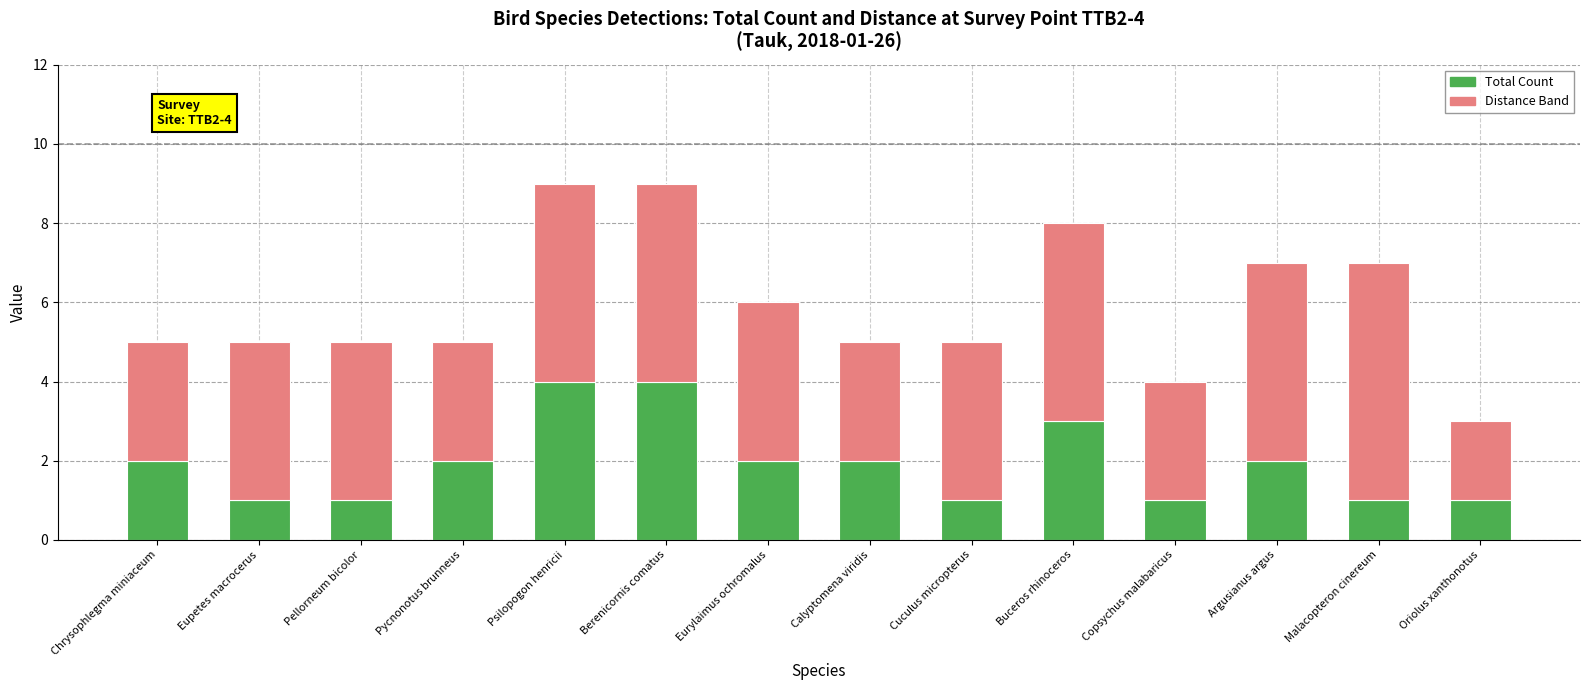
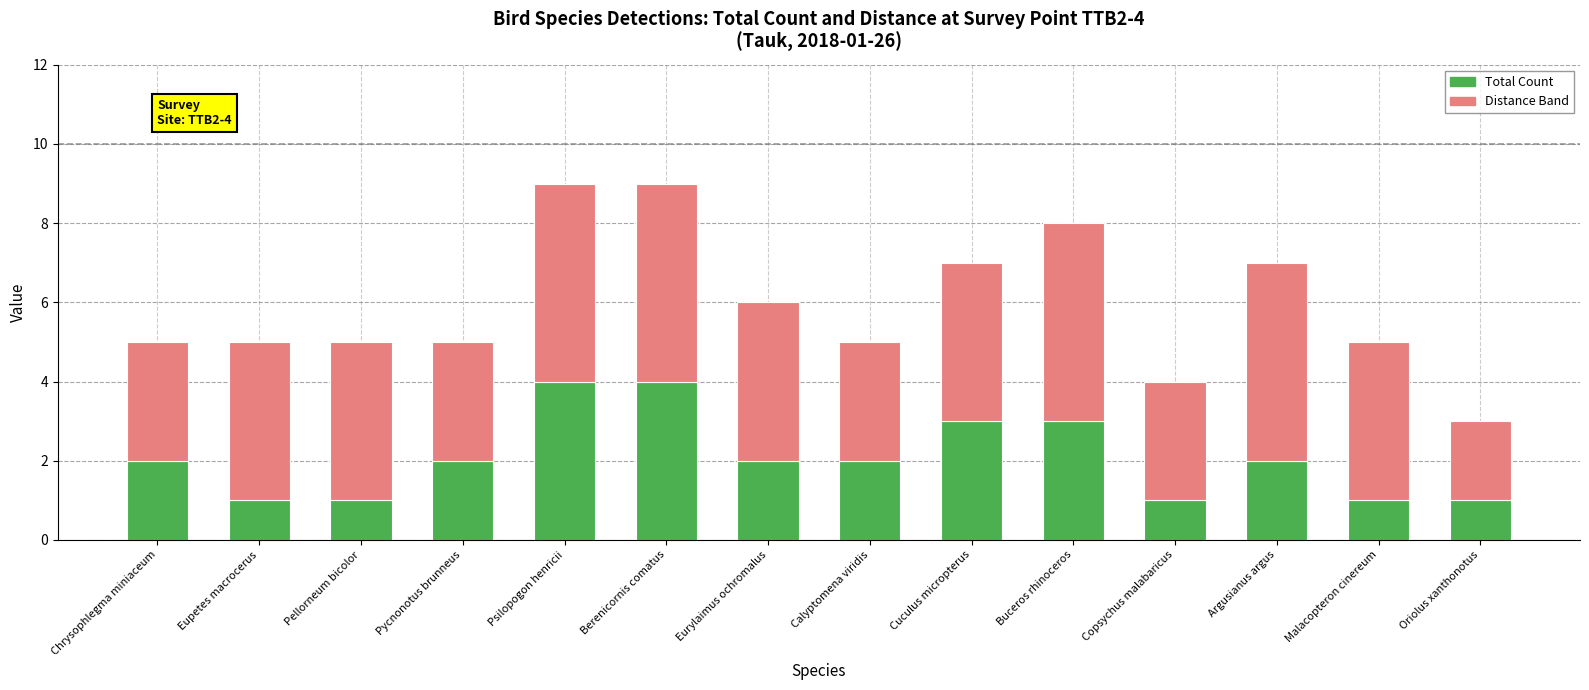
Total Count, Cuculus micropterus: 1 -> 3
Distance Band, Malacopteron cinereum: 6 -> 4
